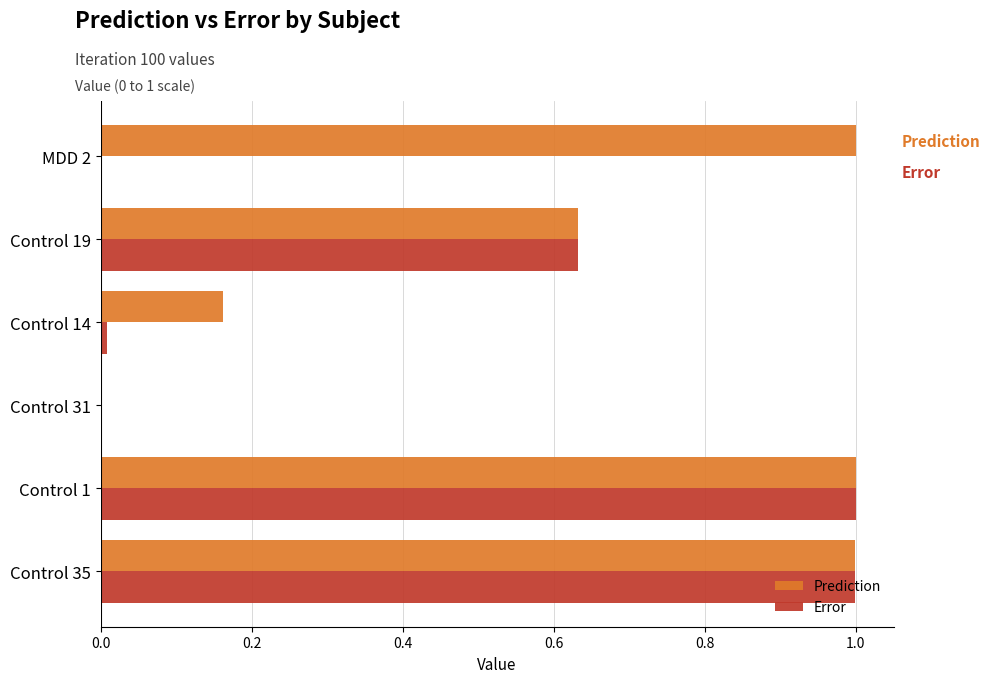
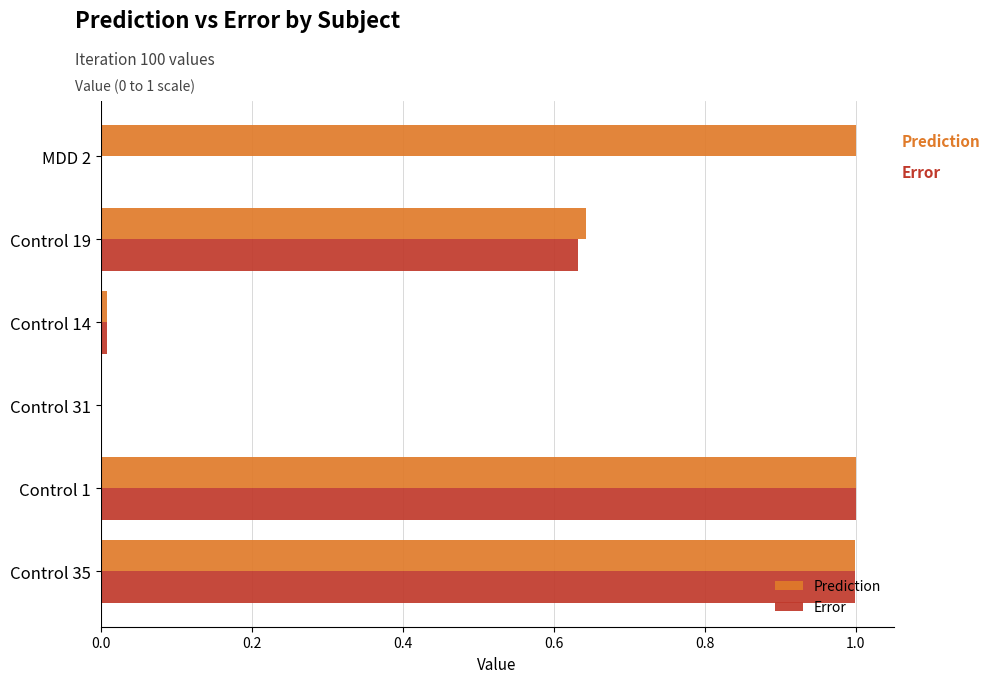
Prediction, Control 19: 0.63 -> 0.64
Prediction, Control 14: 0.16 -> 0.01
